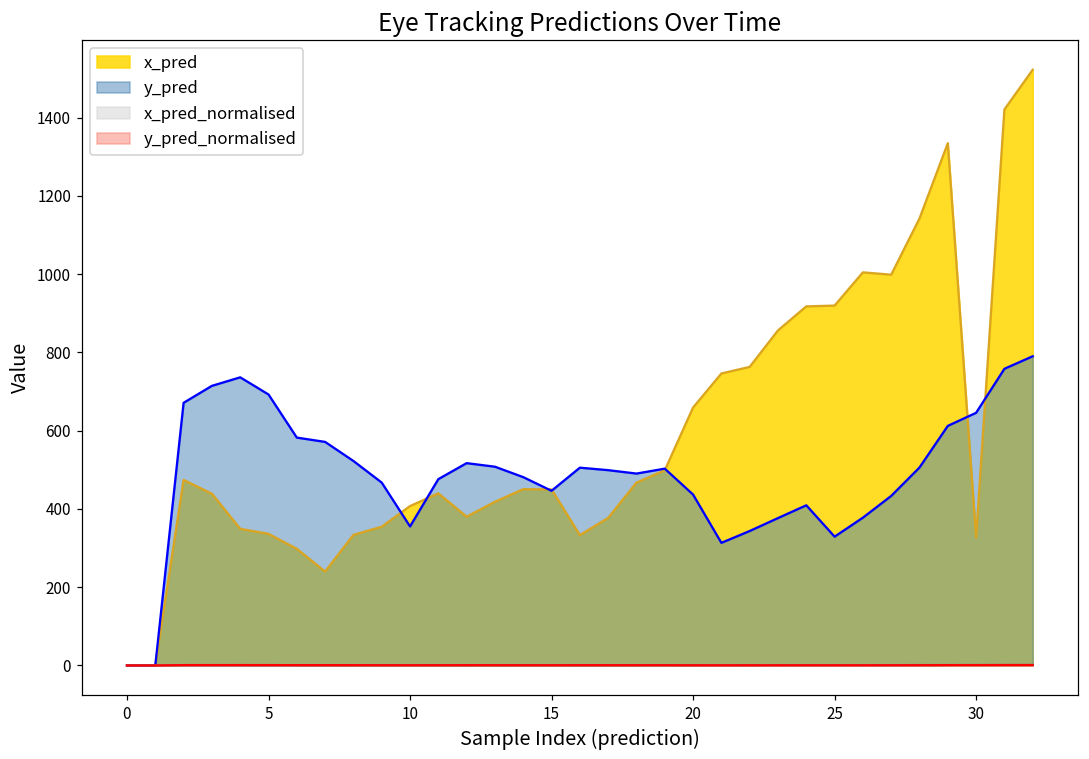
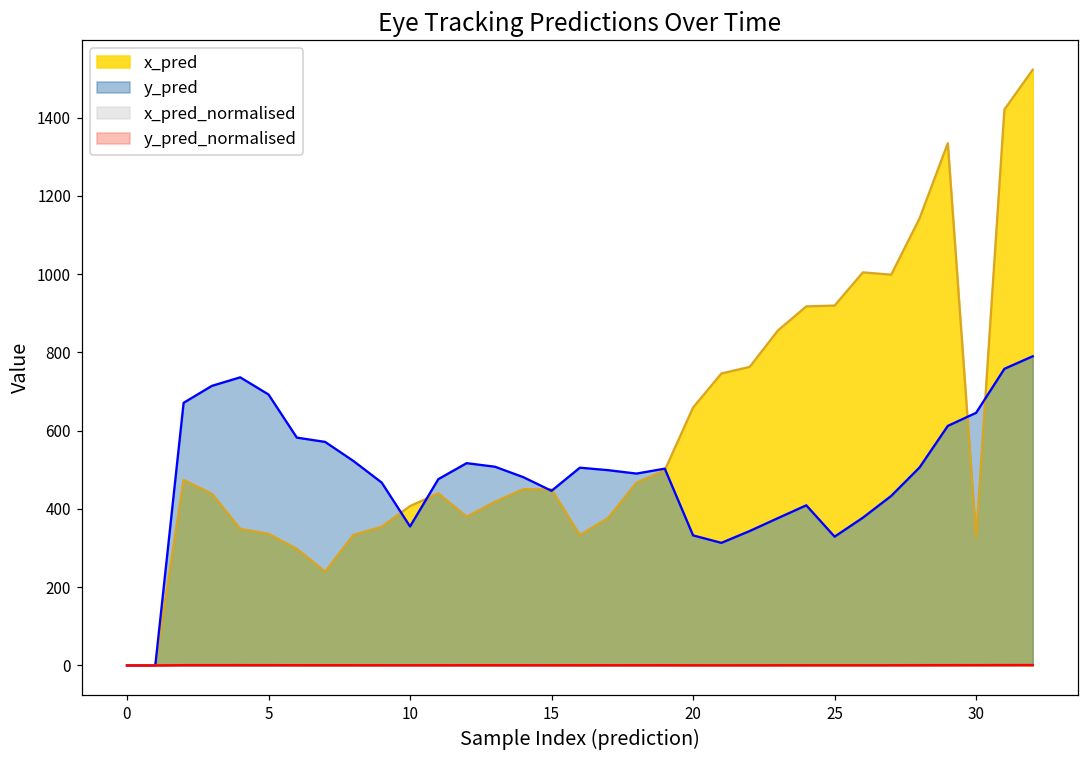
y_pred, 20: 440 -> 330
